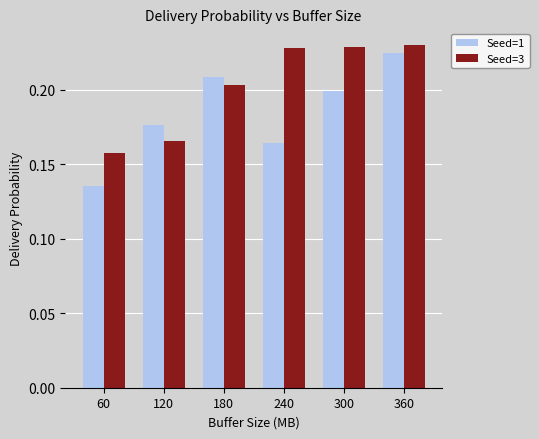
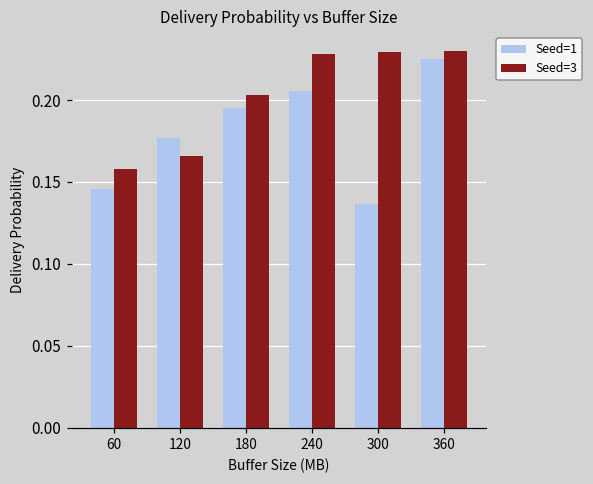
Seed=1, 60: 0.136 -> 0.146
Seed=1, 180: 0.209 -> 0.195
Seed=1, 240: 0.164 -> 0.205
Seed=1, 300: 0.199 -> 0.137
